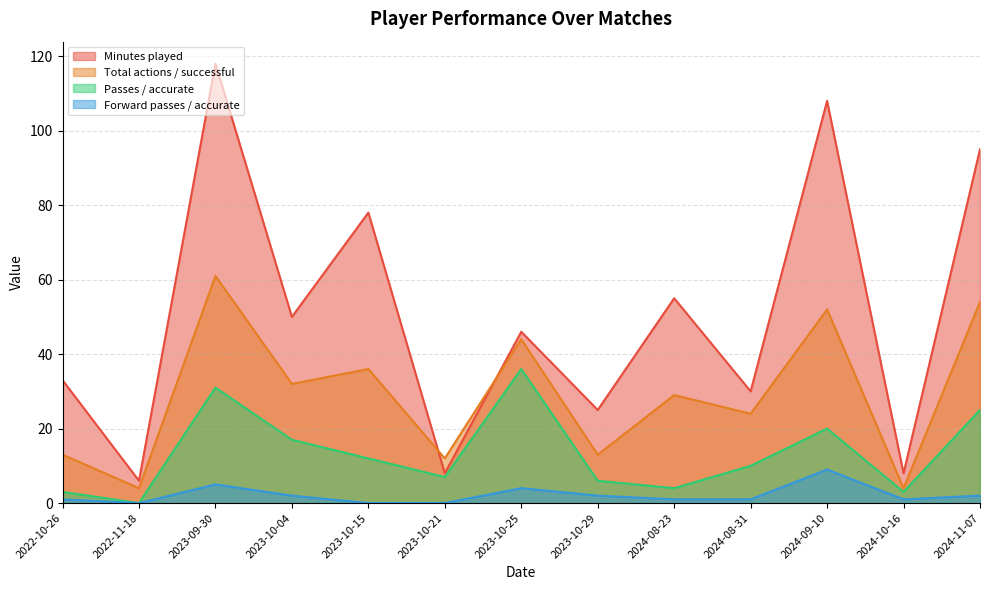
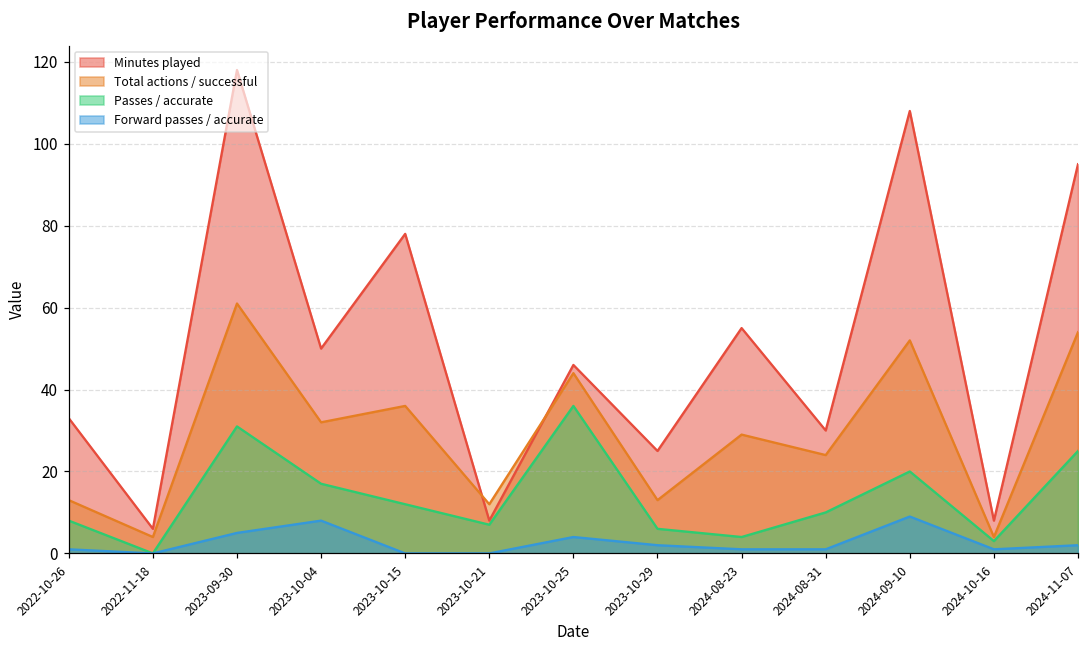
Passes / accurate, 2022-10-26: 3 -> 8
Forward passes / accurate, 2023-10-04: 2 -> 8
